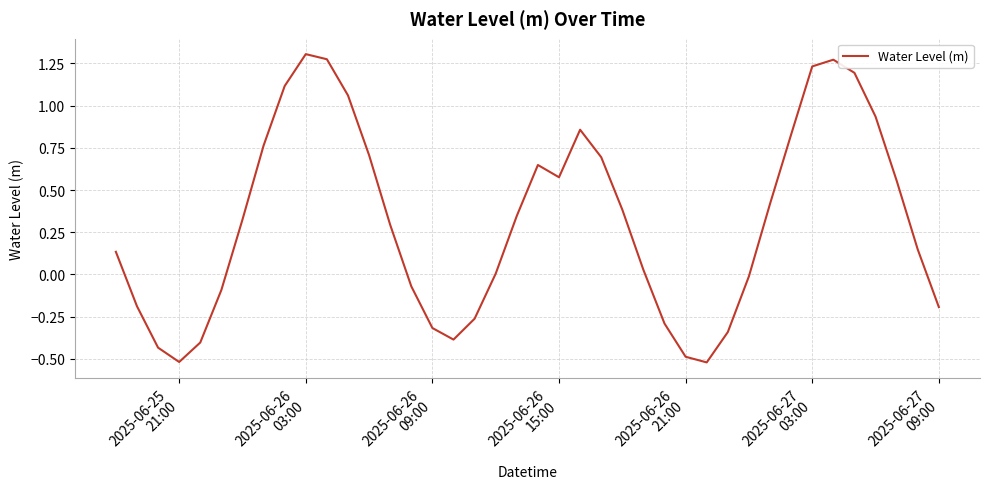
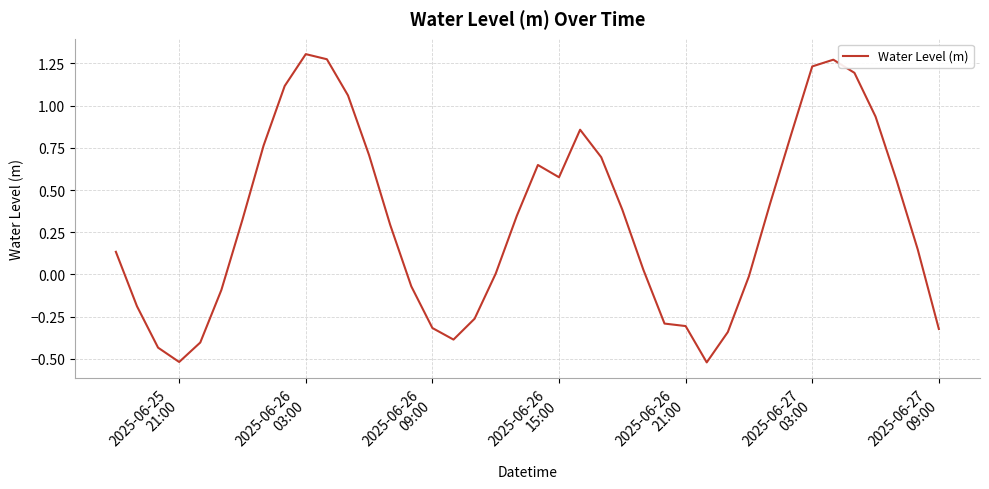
2025-06-26 21:00: -0.49 -> -0.31
2025-06-27 09:00: -0.19 -> -0.32
